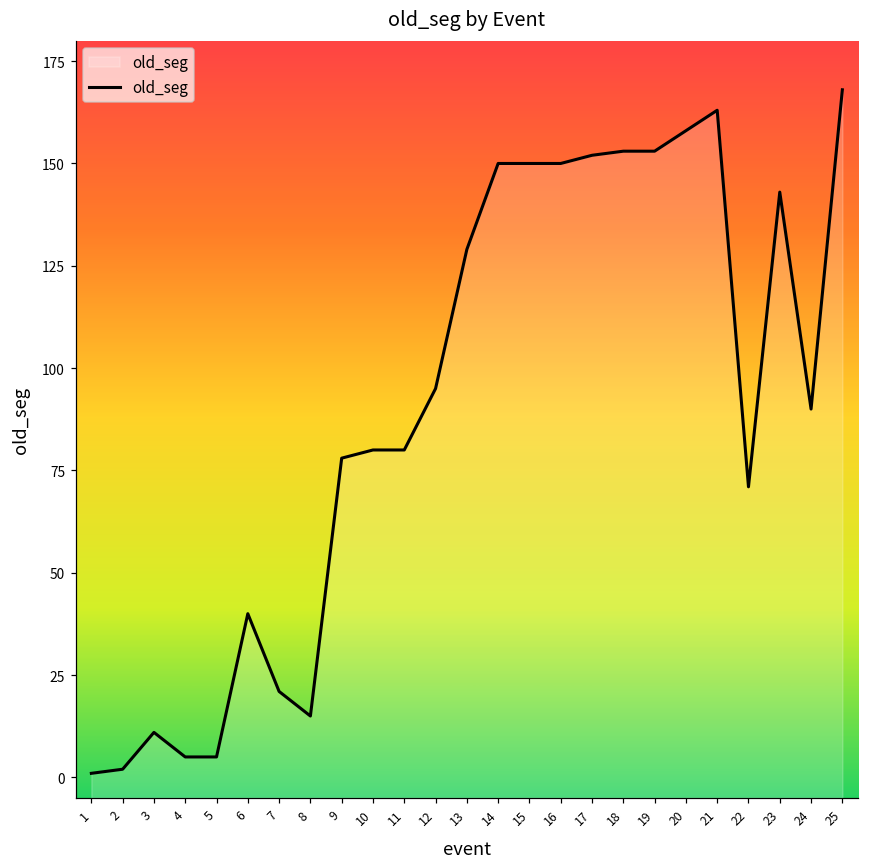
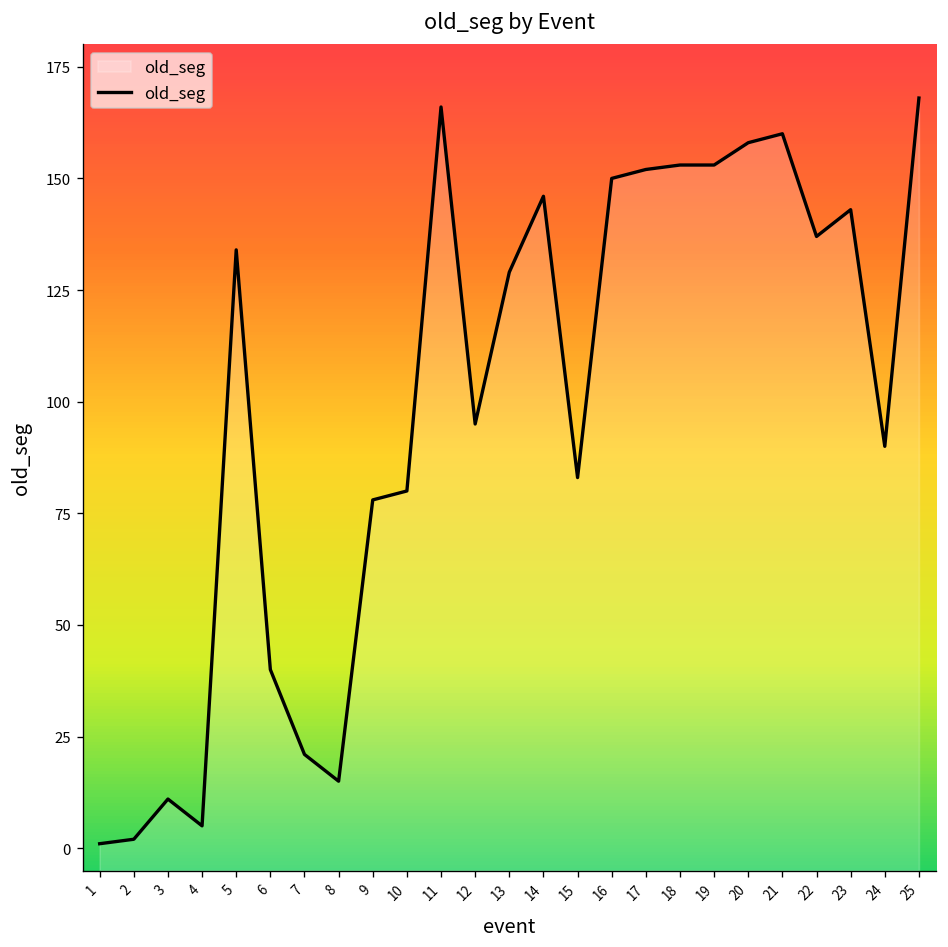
5: 5 -> 134
11: 80 -> 166
14: 150 -> 146
15: 150 -> 83
21: 163 -> 160
22: 71 -> 137
